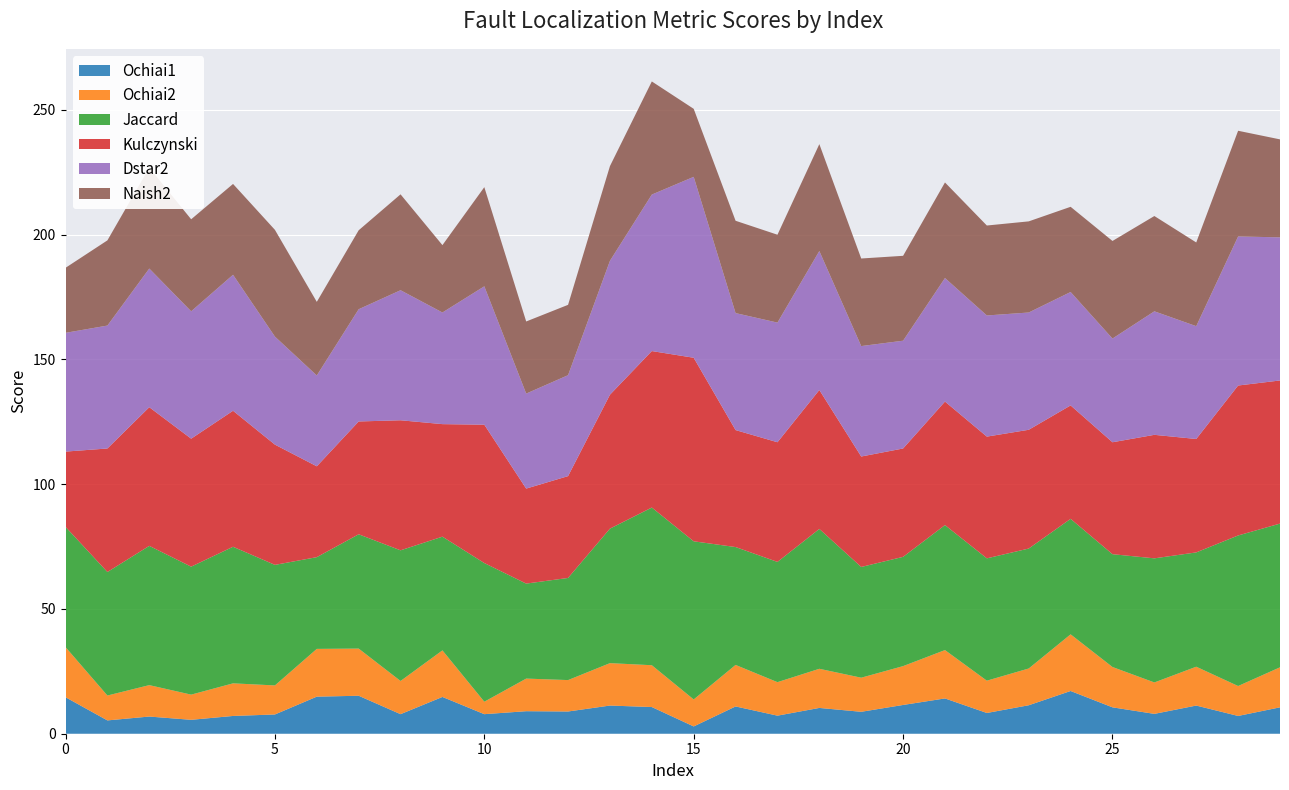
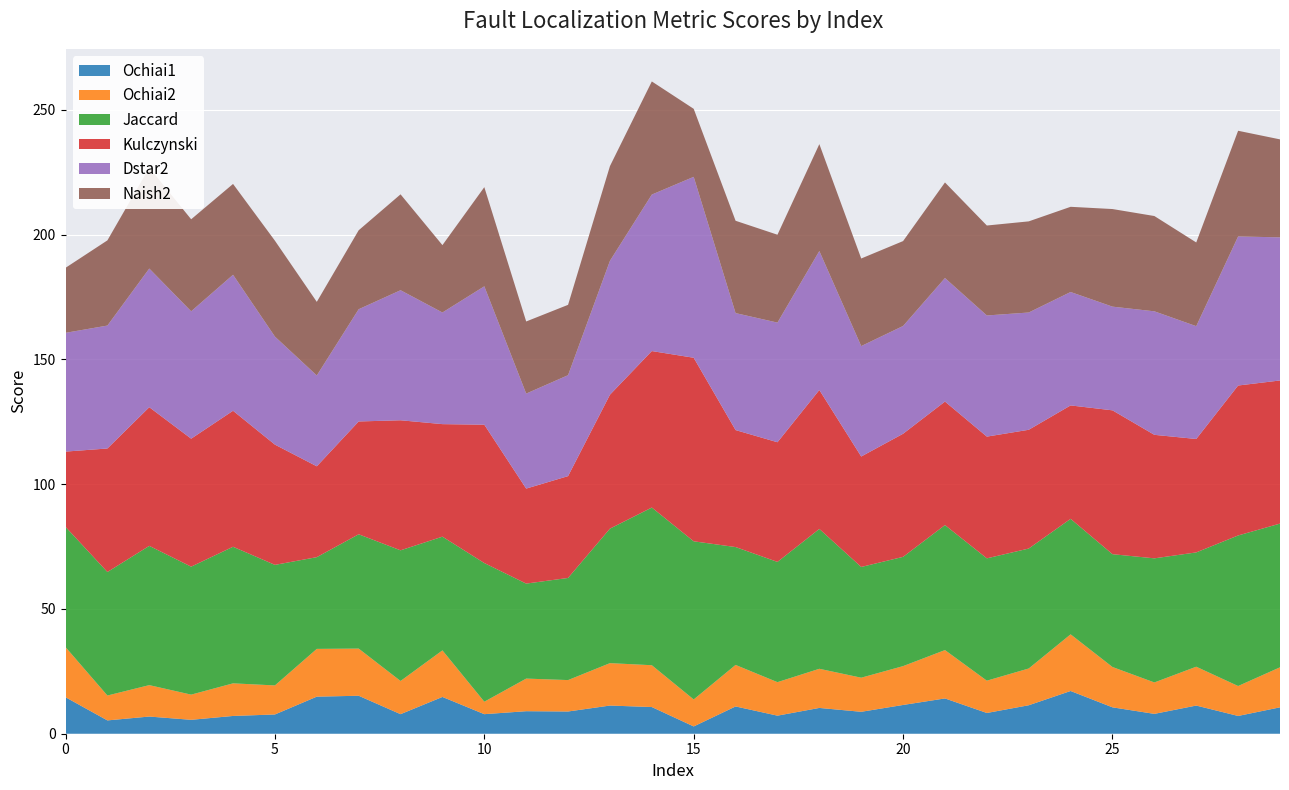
Naish2, 5: 43 -> 38
Kulczynski, 20: 43 -> 49
Kulczynski, 25: 45 -> 58
